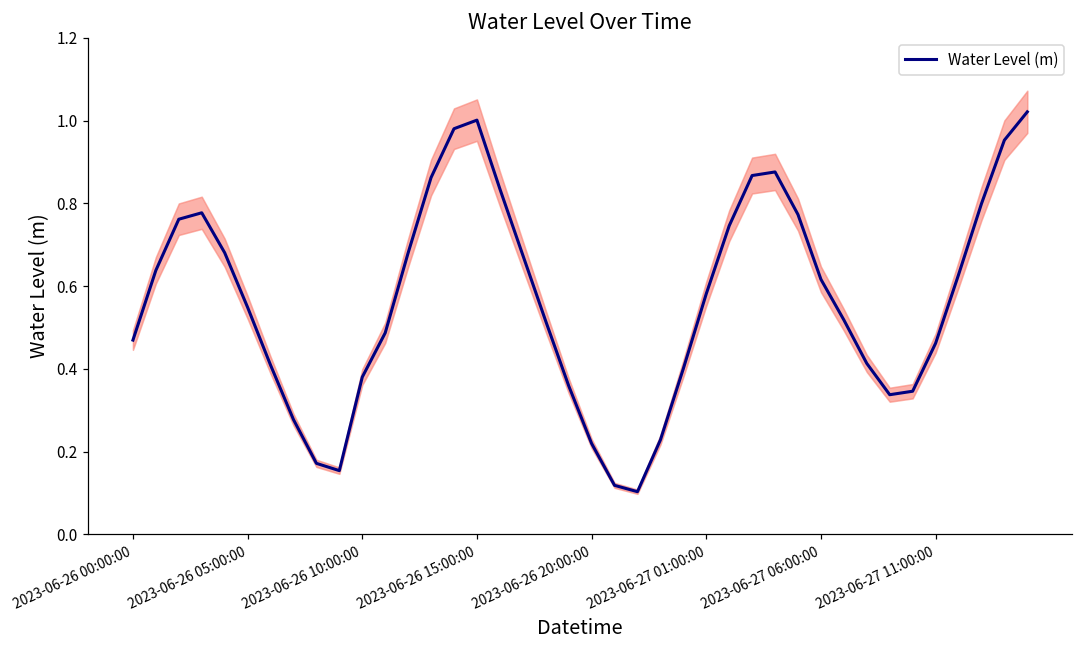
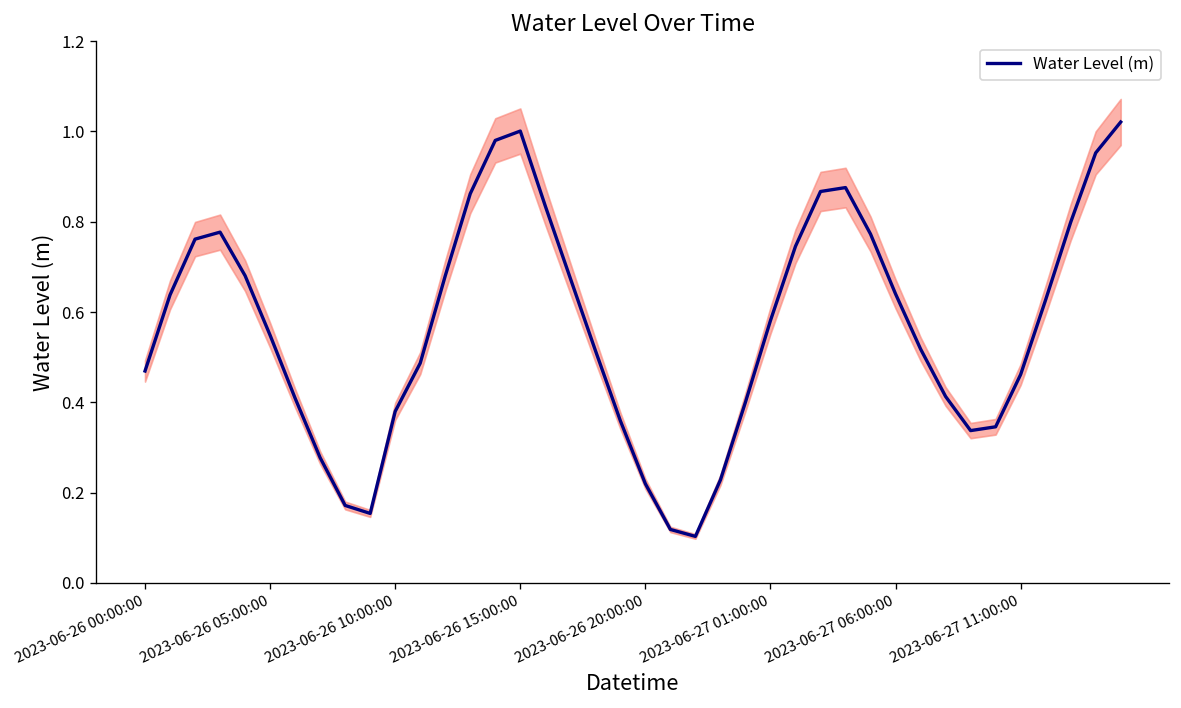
Water Level (m), 2023-06-27 06:00:00: 0.62 -> 0.64
